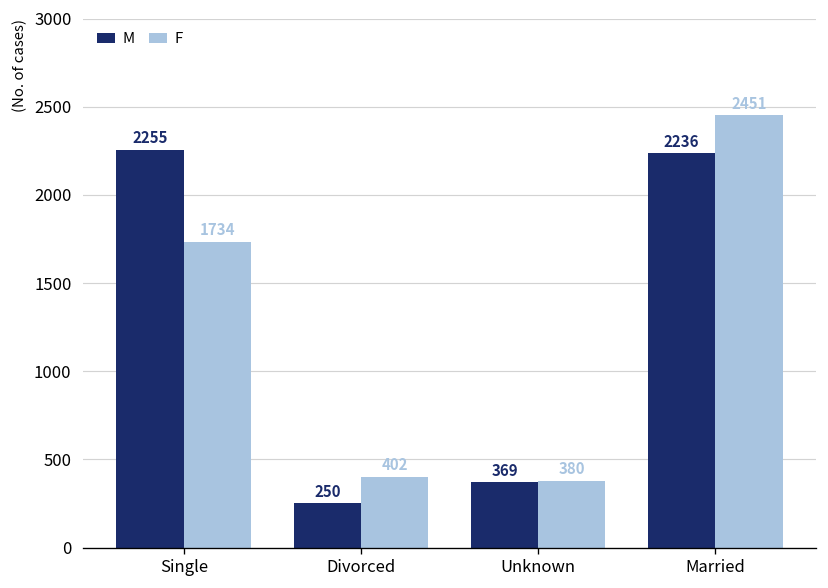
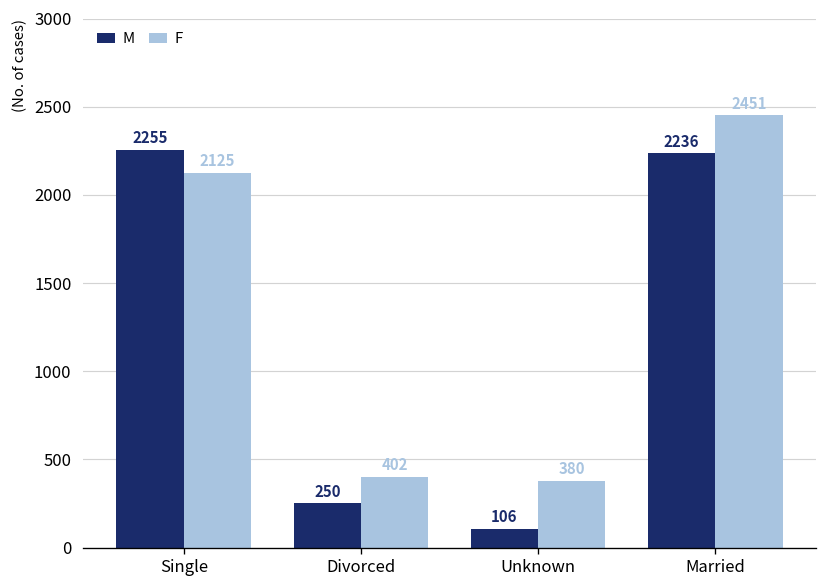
F, Single: 1734 -> 2125
M, Unknown: 369 -> 106
